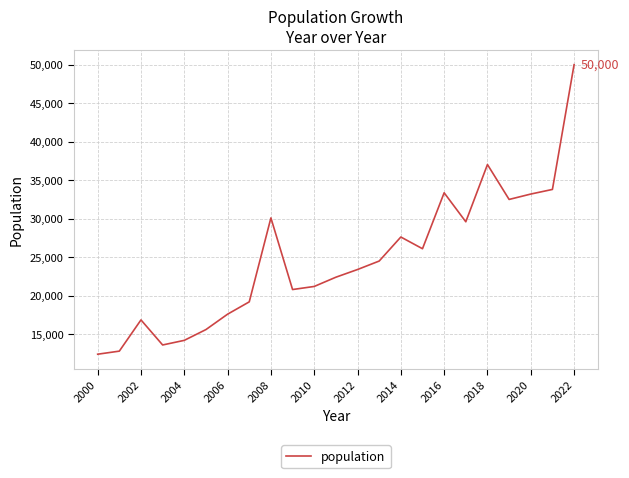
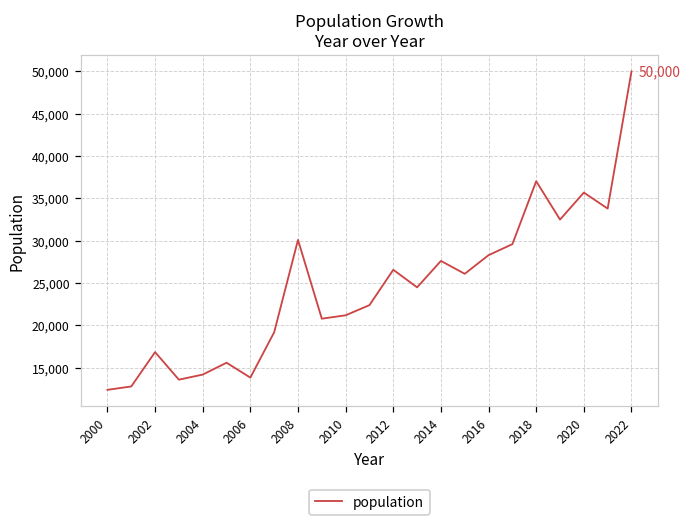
2006: 18,000 -> 14,000
2012: 23,000 -> 27,000
2016: 33,000 -> 28,000
2020: 33,000 -> 36,000
